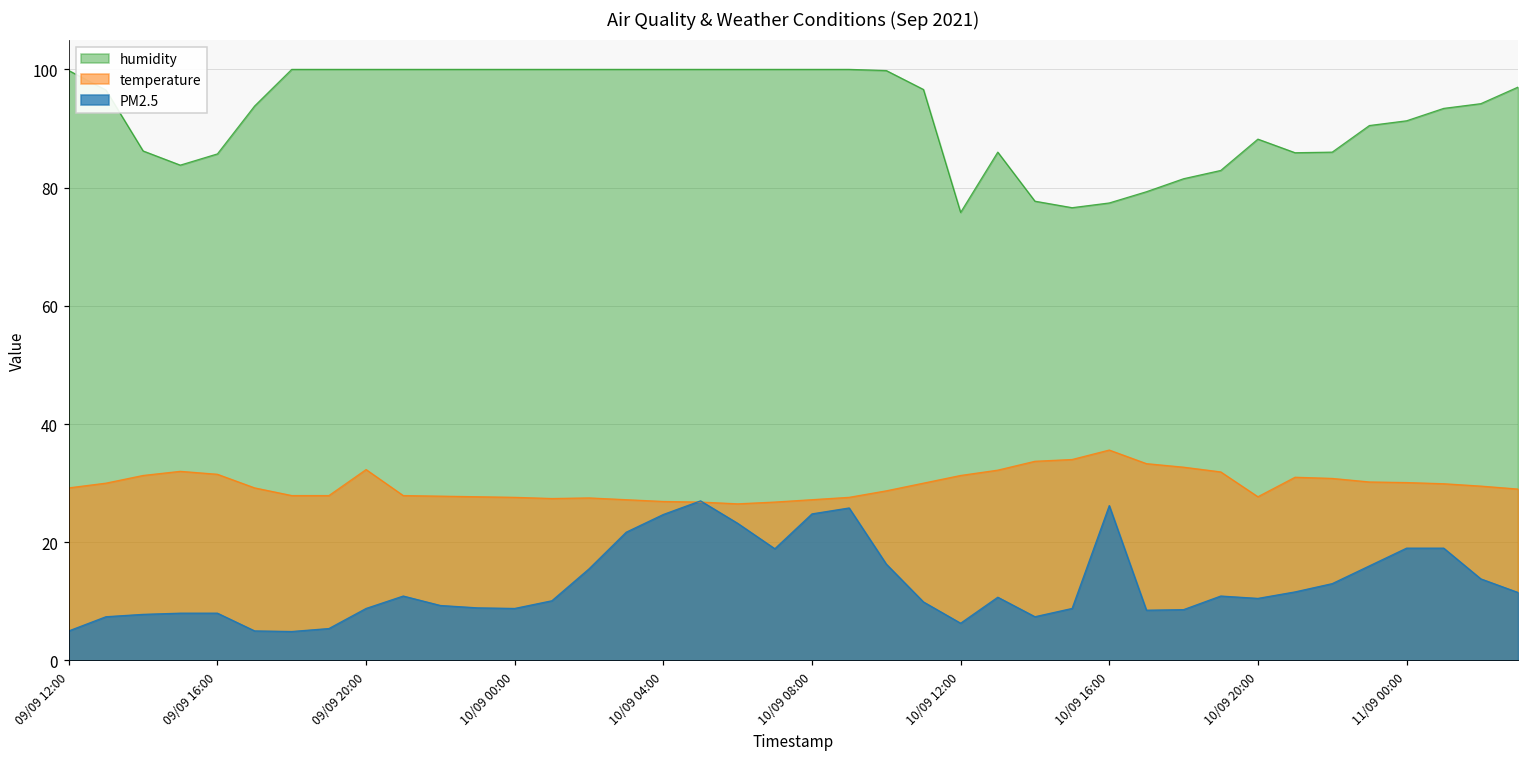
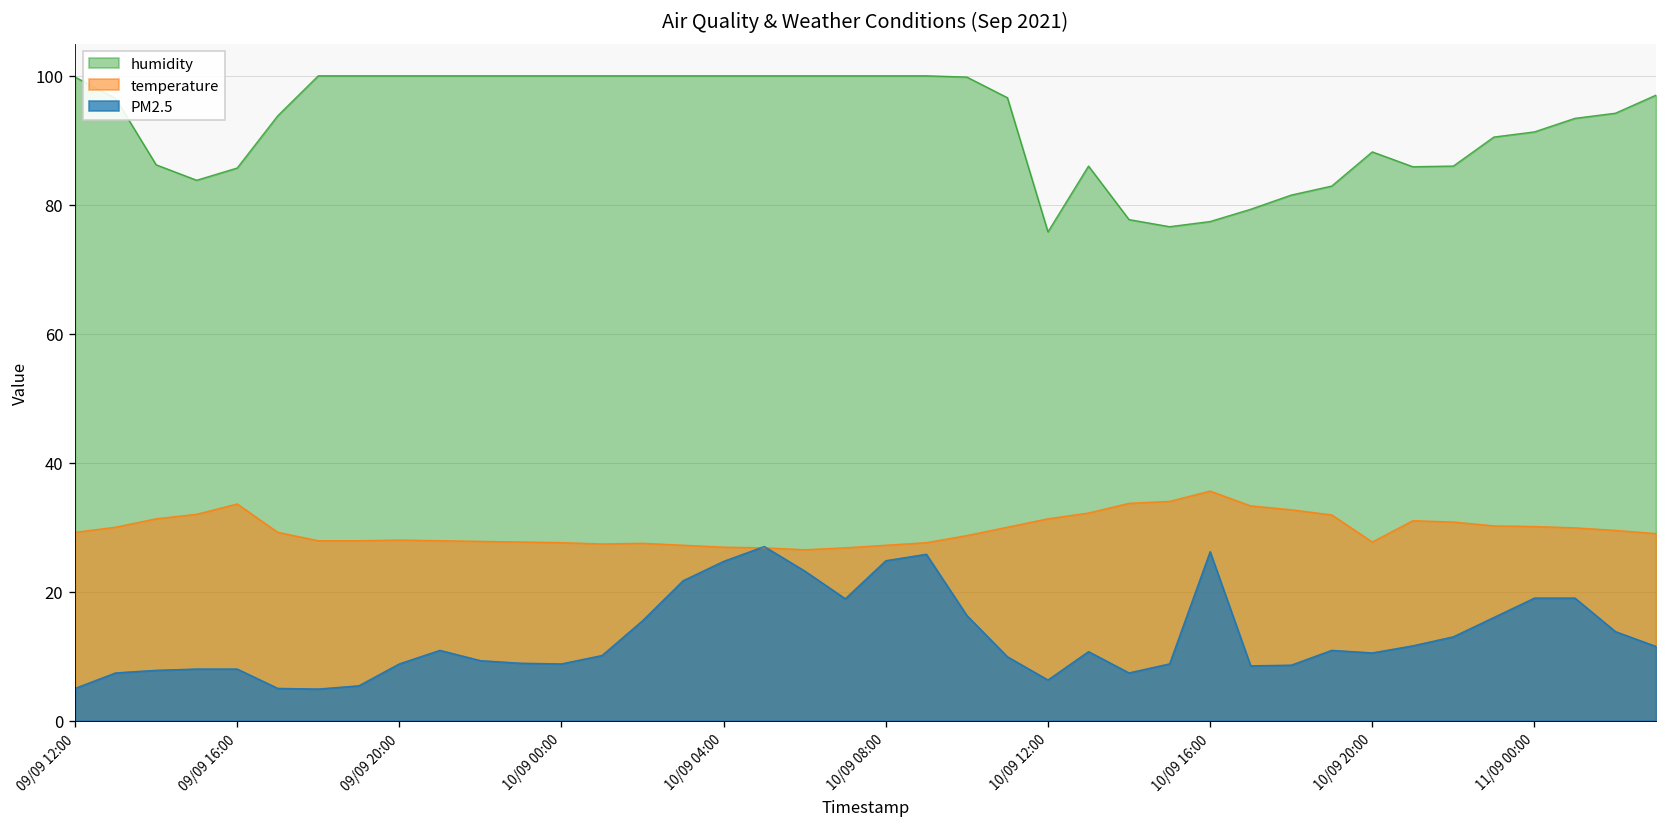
temperature, 09/09 16:00: 32 -> 34
temperature, 09/09 20:00: 32 -> 28
